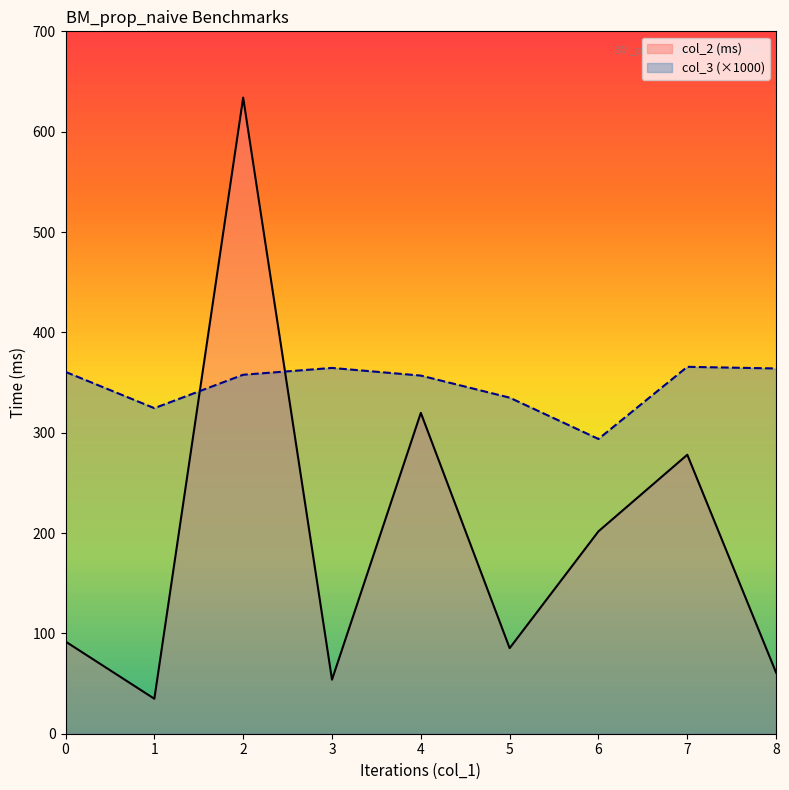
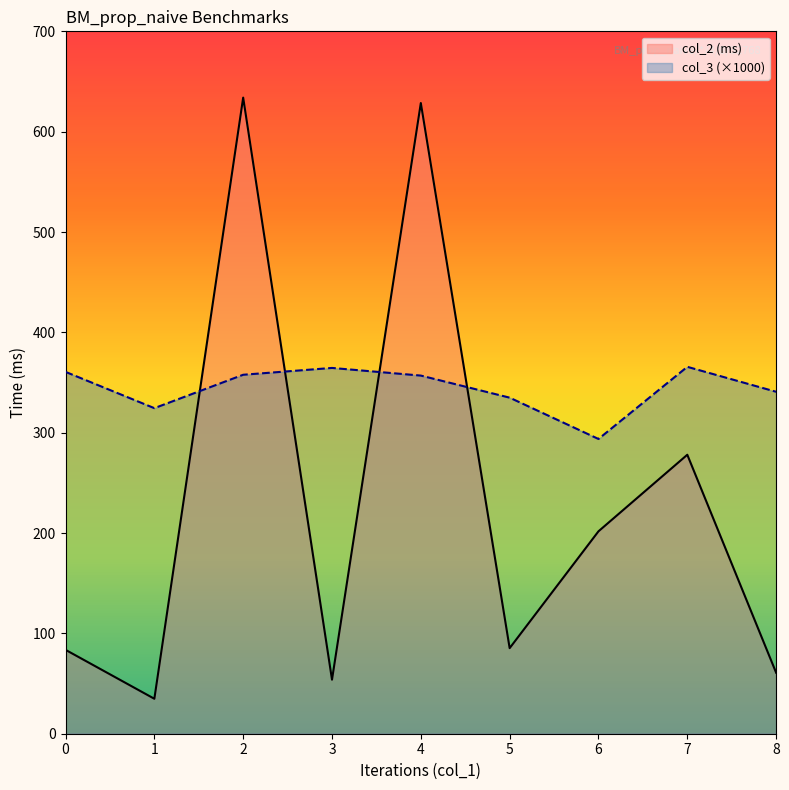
col_2 (ms), 0: 92 -> 84
col_2 (ms), 4: 320 -> 629
col_3 (×1000), 8: 364 -> 341
